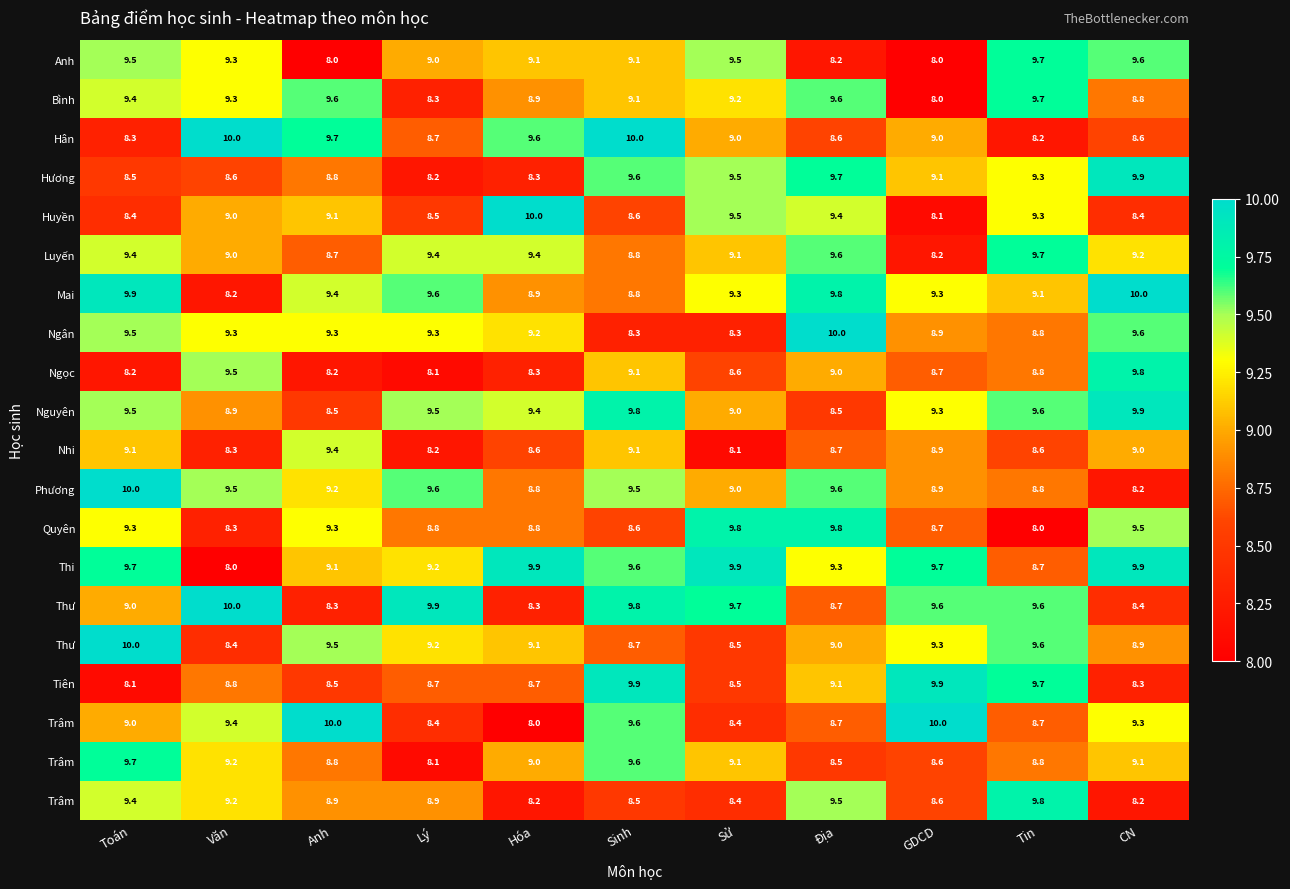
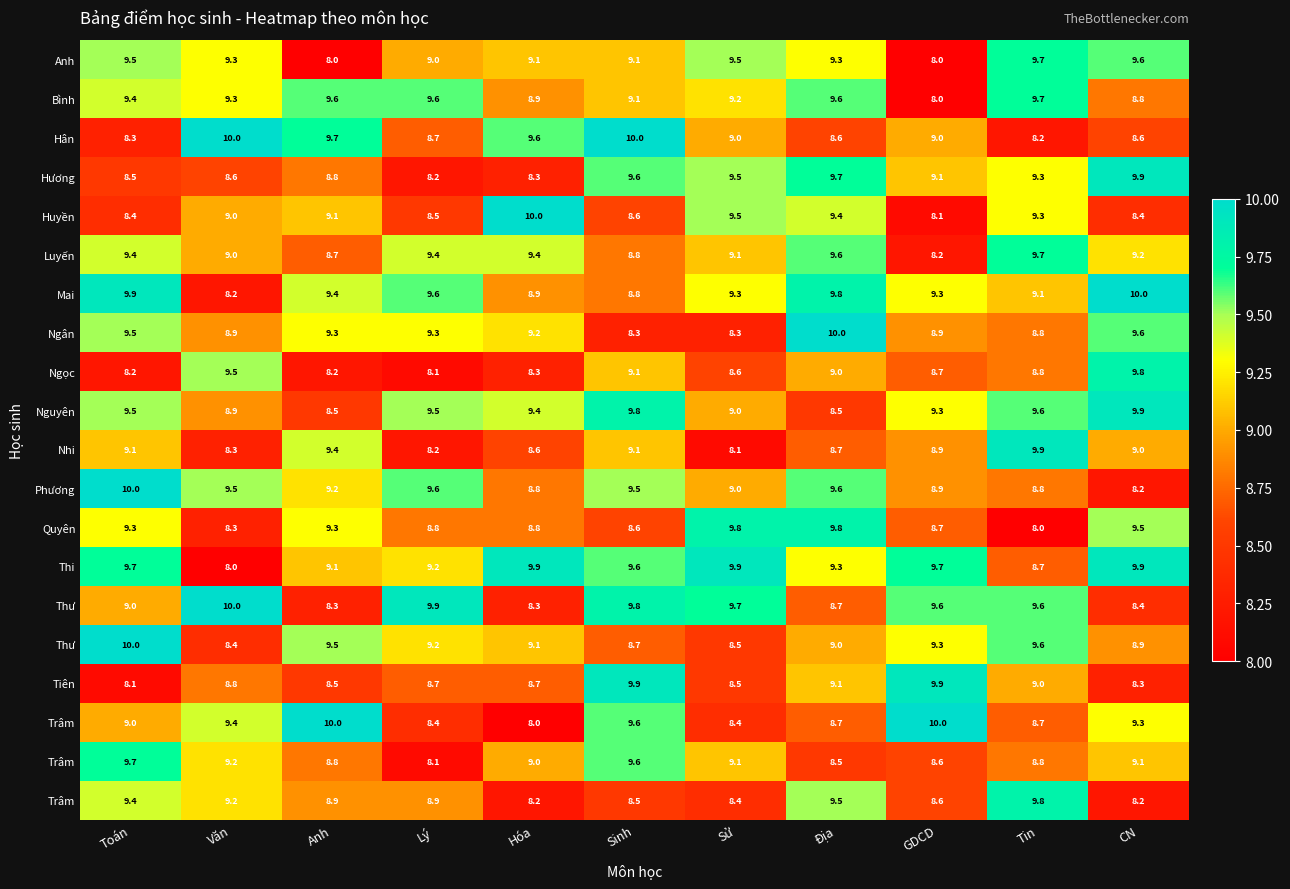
Anh, Địa: 8.2 -> 9.3
Bình, Lý: 8.3 -> 9.6
Ngân, Văn: 9.3 -> 8.9
Nhi, Tin: 8.6 -> 9.9
Tiên, Tin: 9.7 -> 9.0
